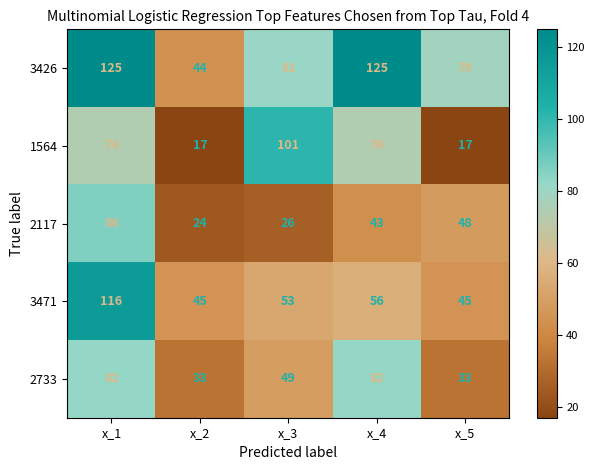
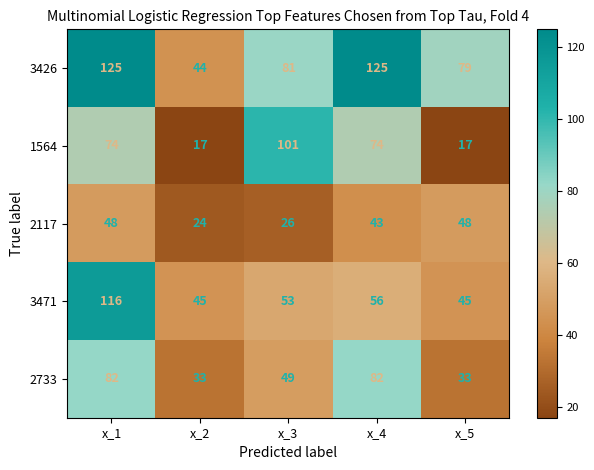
2117, x_1: 86 -> 48
